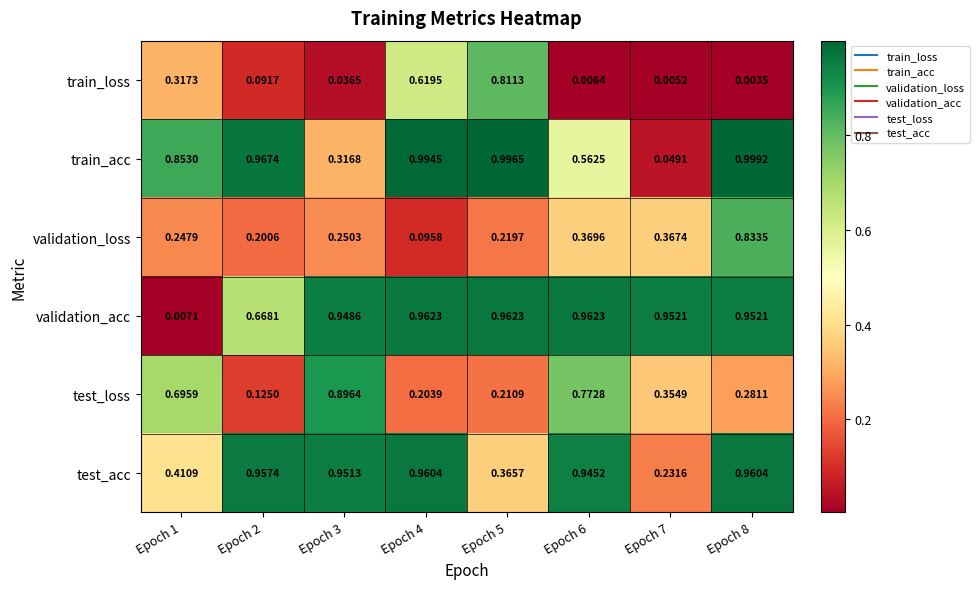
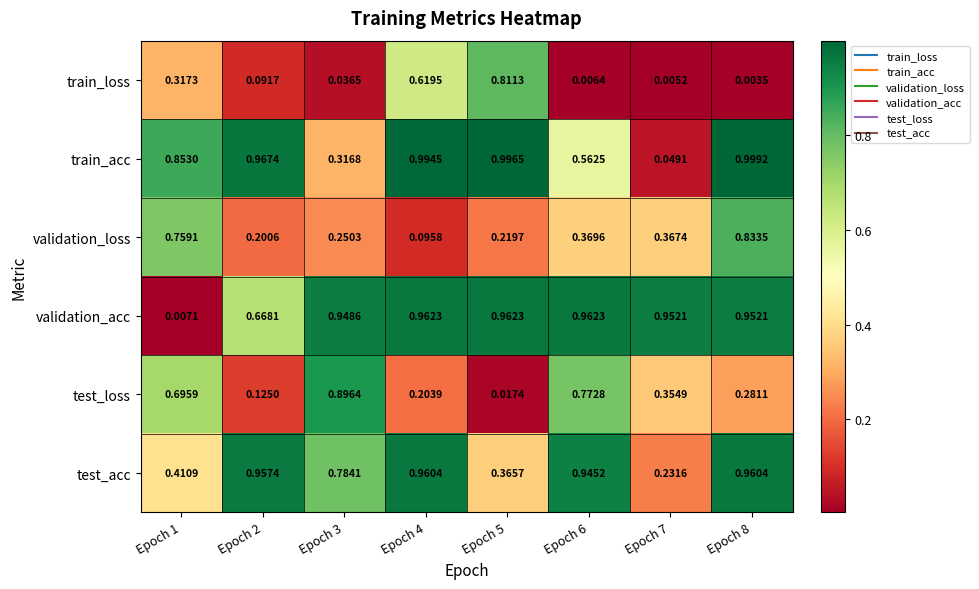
validation_loss, Epoch 1: 0.2479 -> 0.7591
test_loss, Epoch 5: 0.2109 -> 0.0174
test_acc, Epoch 3: 0.9513 -> 0.7841
